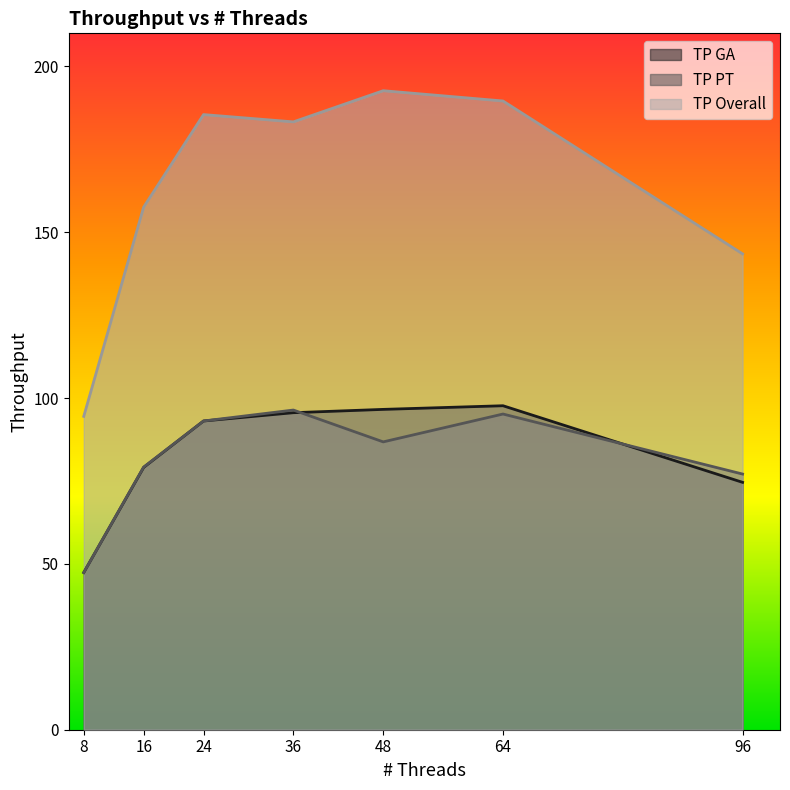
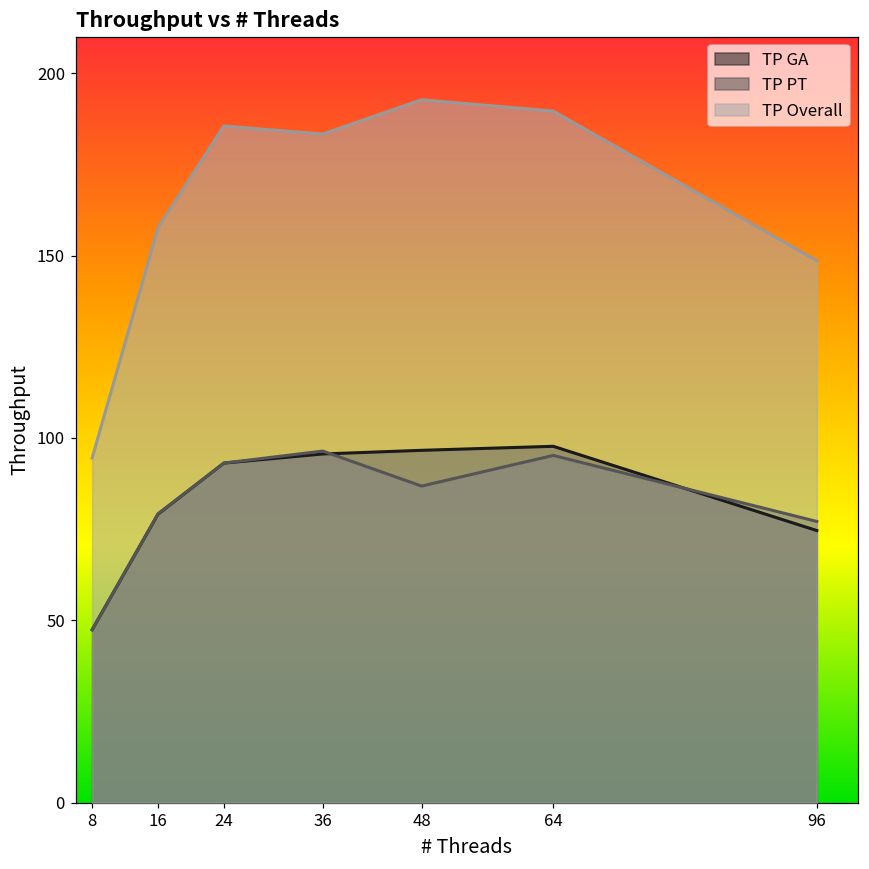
TP Overall, 96: 144 -> 149
